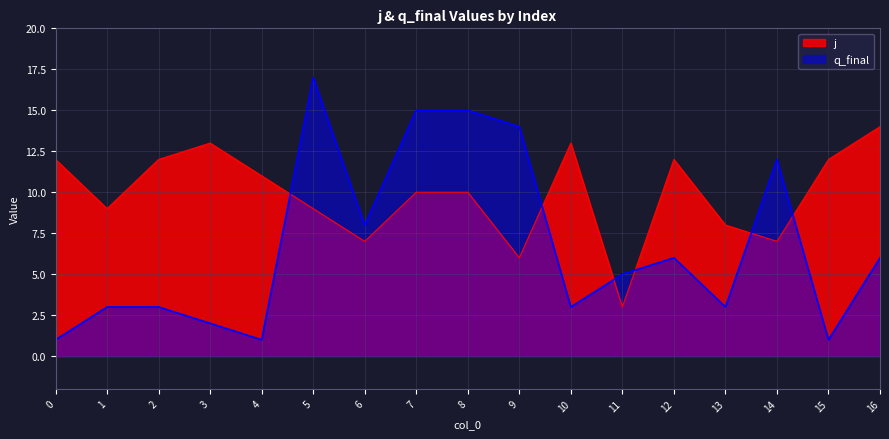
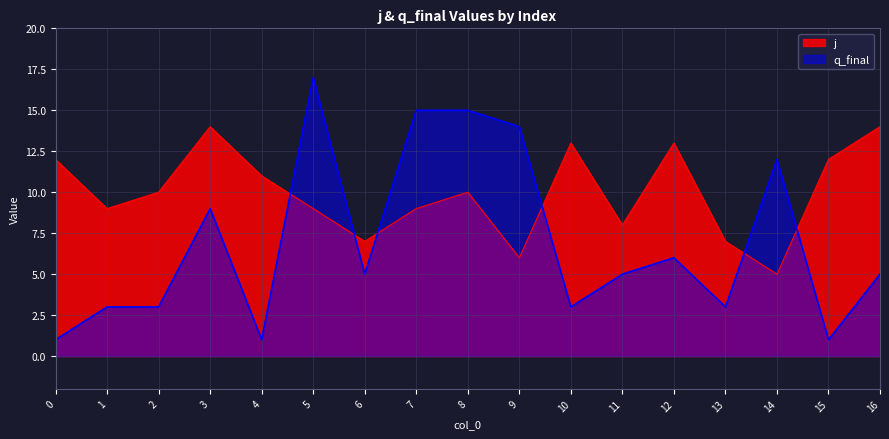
j, 2: 12 -> 10
j, 3: 13 -> 14
q_final, 3: 2 -> 9
q_final, 6: 8 -> 5
j, 7: 10 -> 9
j, 11: 3 -> 8
j, 12: 12 -> 13
j, 13: 8 -> 7
j, 14: 7 -> 5
q_final, 16: 6 -> 5
